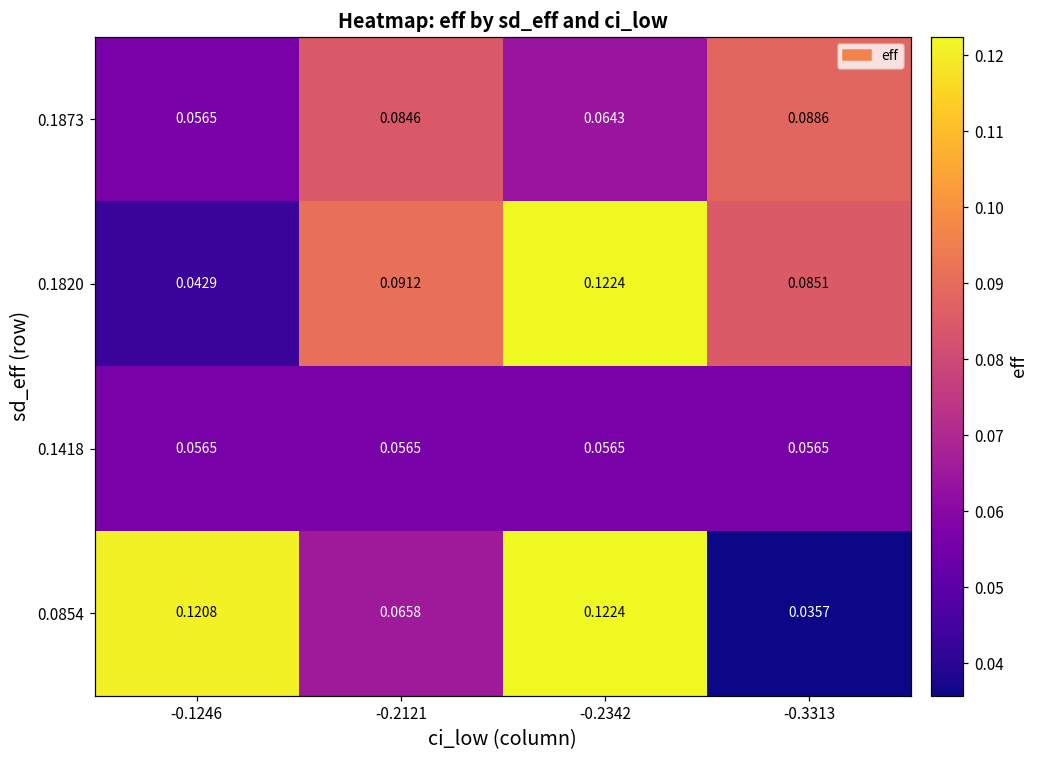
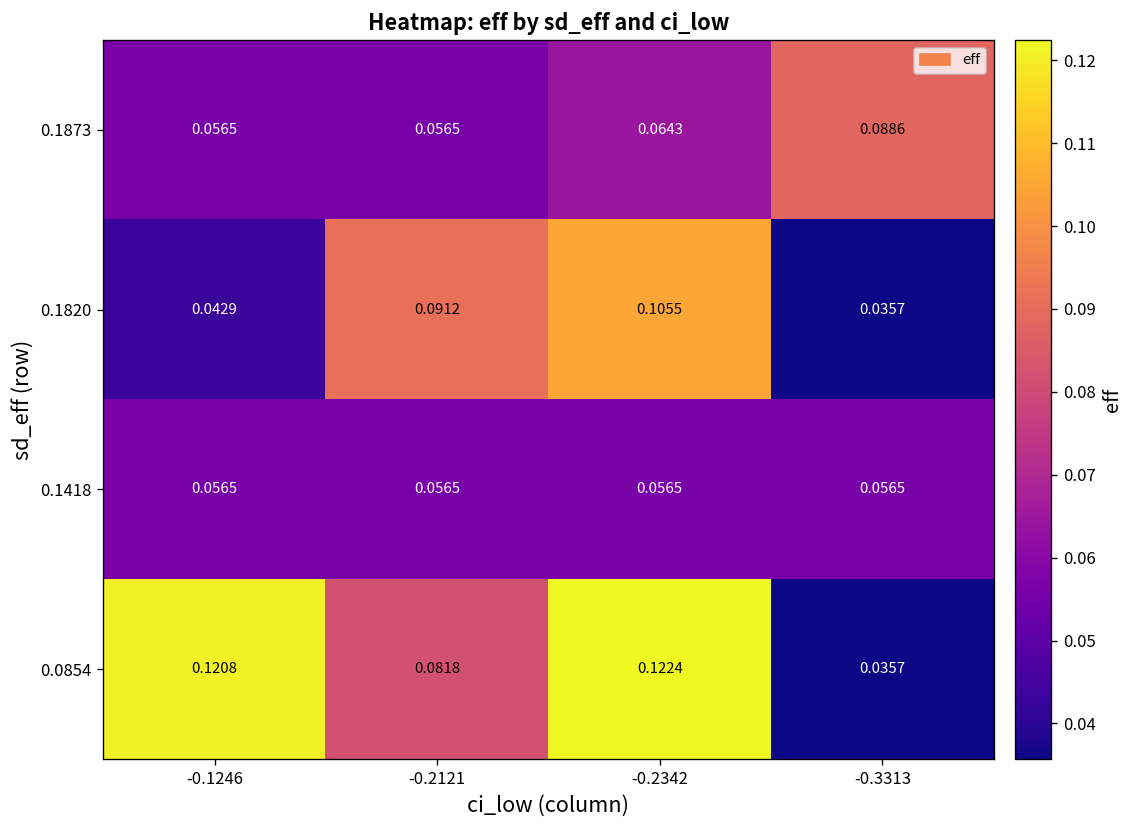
0.1873, -0.2121: 0.0846 -> 0.0565
0.1820, -0.2342: 0.1224 -> 0.1055
0.1820, -0.3313: 0.0851 -> 0.0357
0.0854, -0.2121: 0.0658 -> 0.0818
